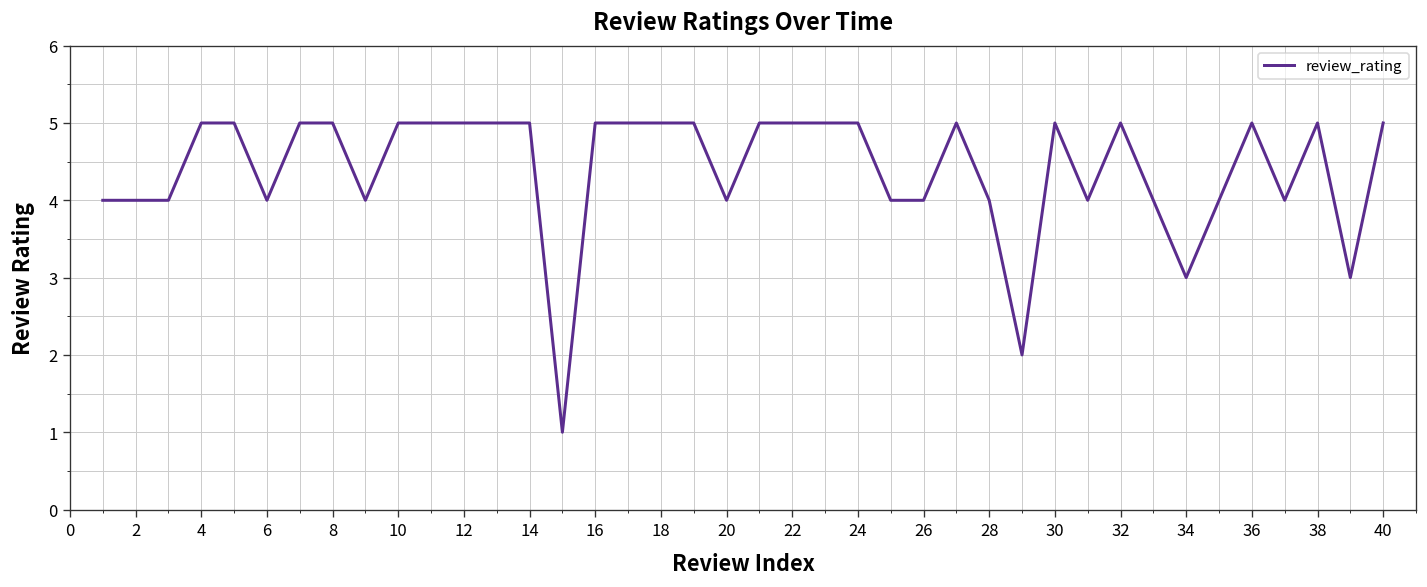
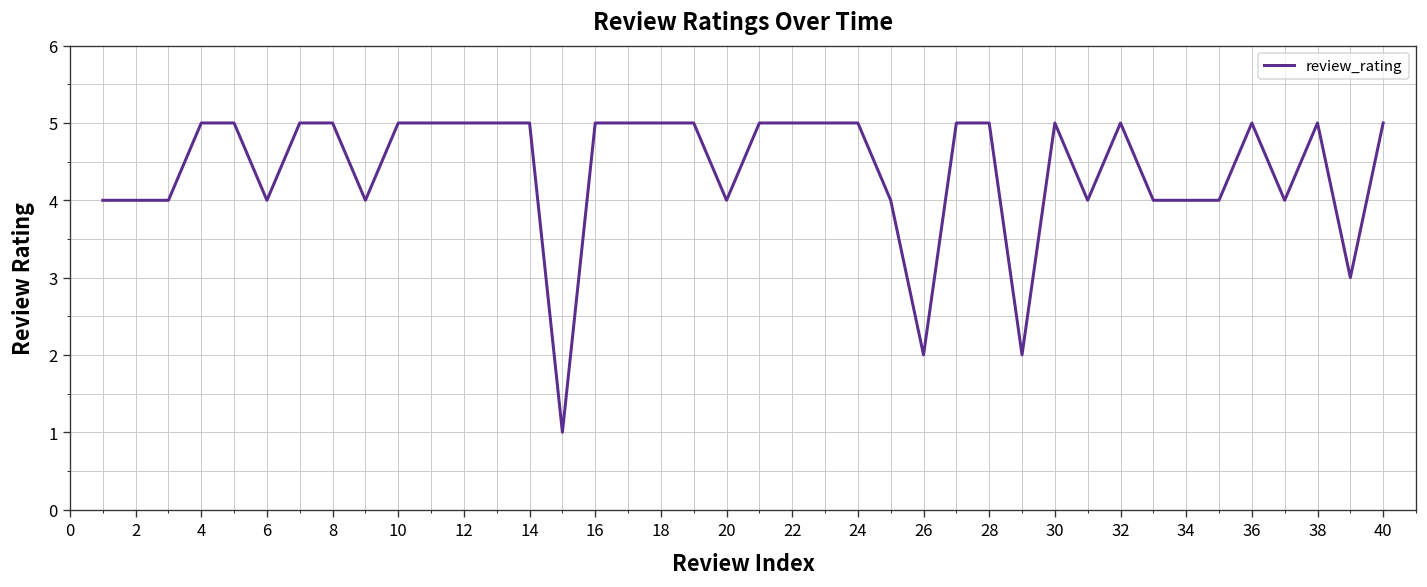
26: 4 -> 2
28: 4 -> 5
34: 3 -> 4
